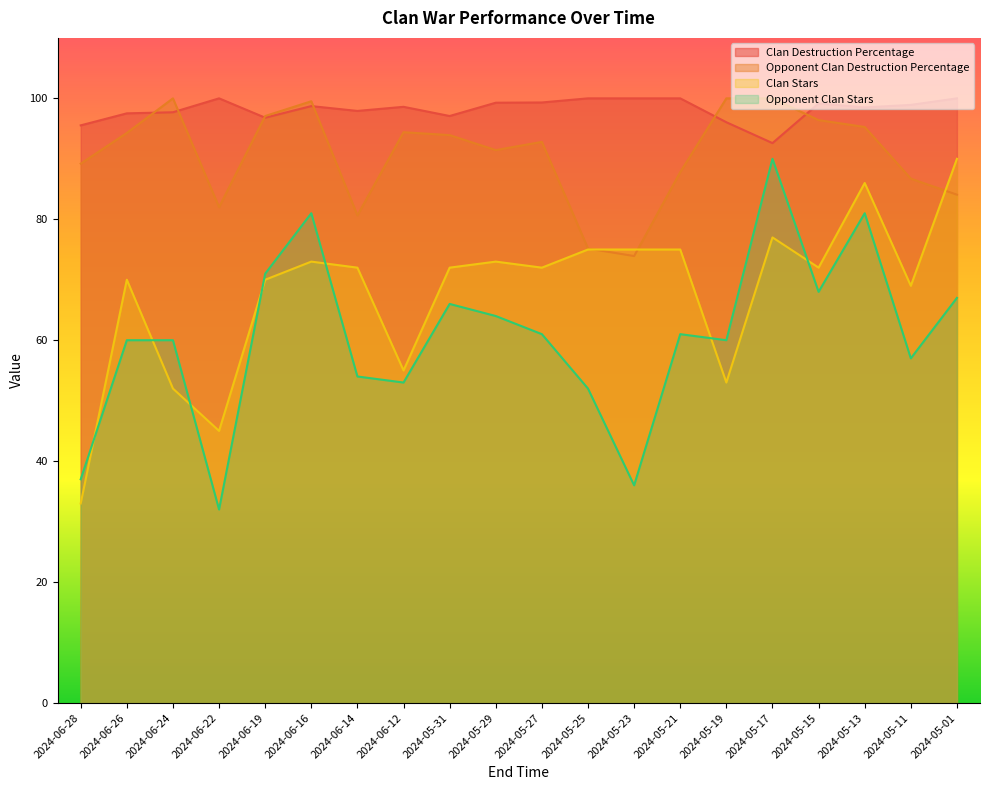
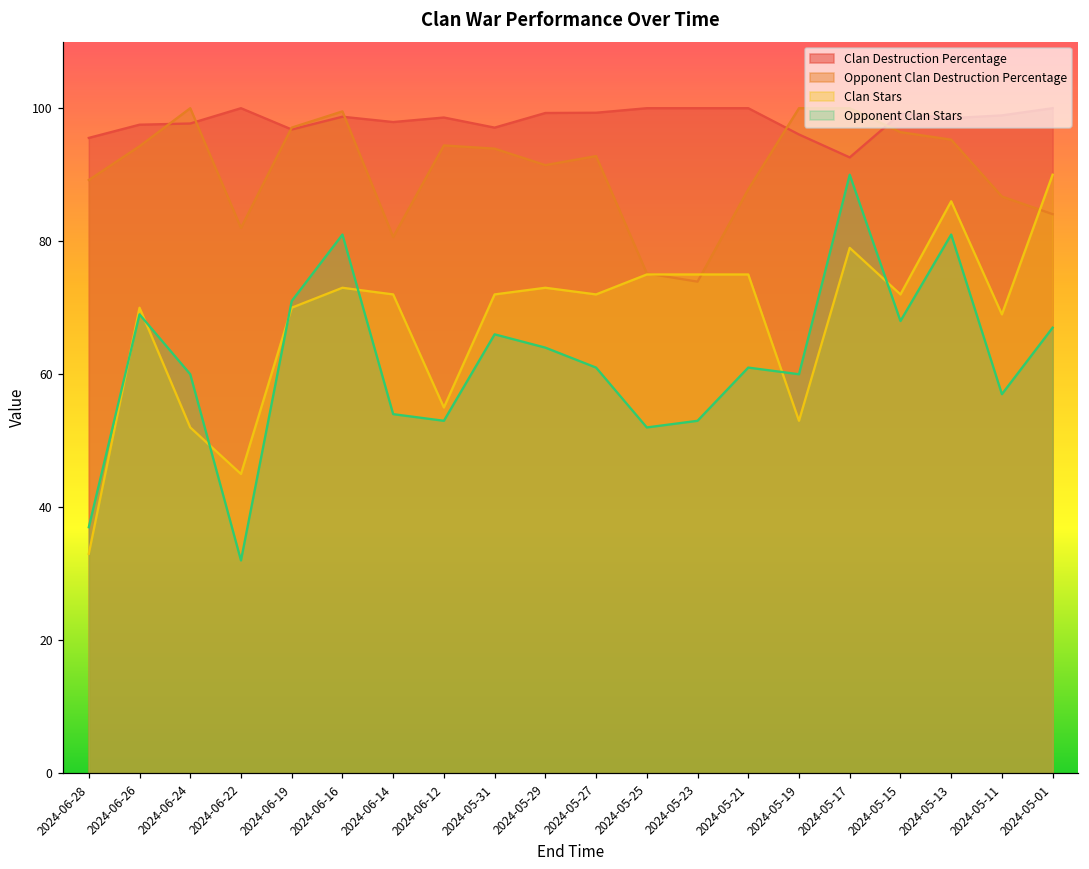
Opponent Clan Stars, 2024-06-26: 60 -> 69
Opponent Clan Stars, 2024-05-23: 36 -> 53
Clan Stars, 2024-05-17: 77 -> 79
